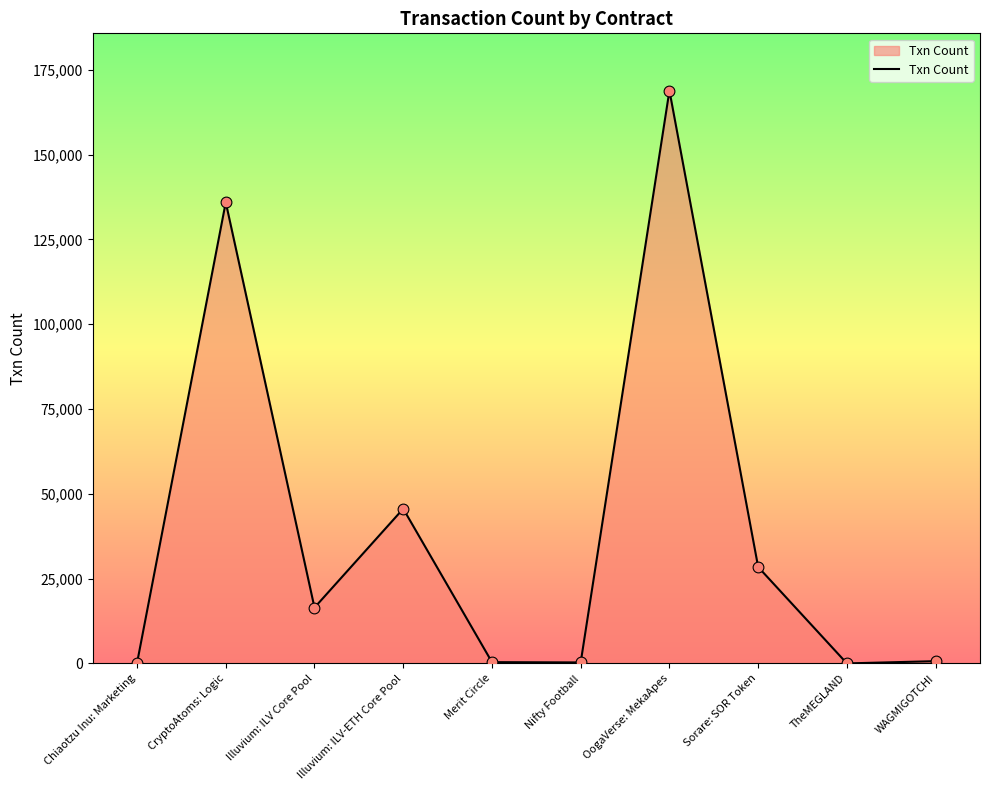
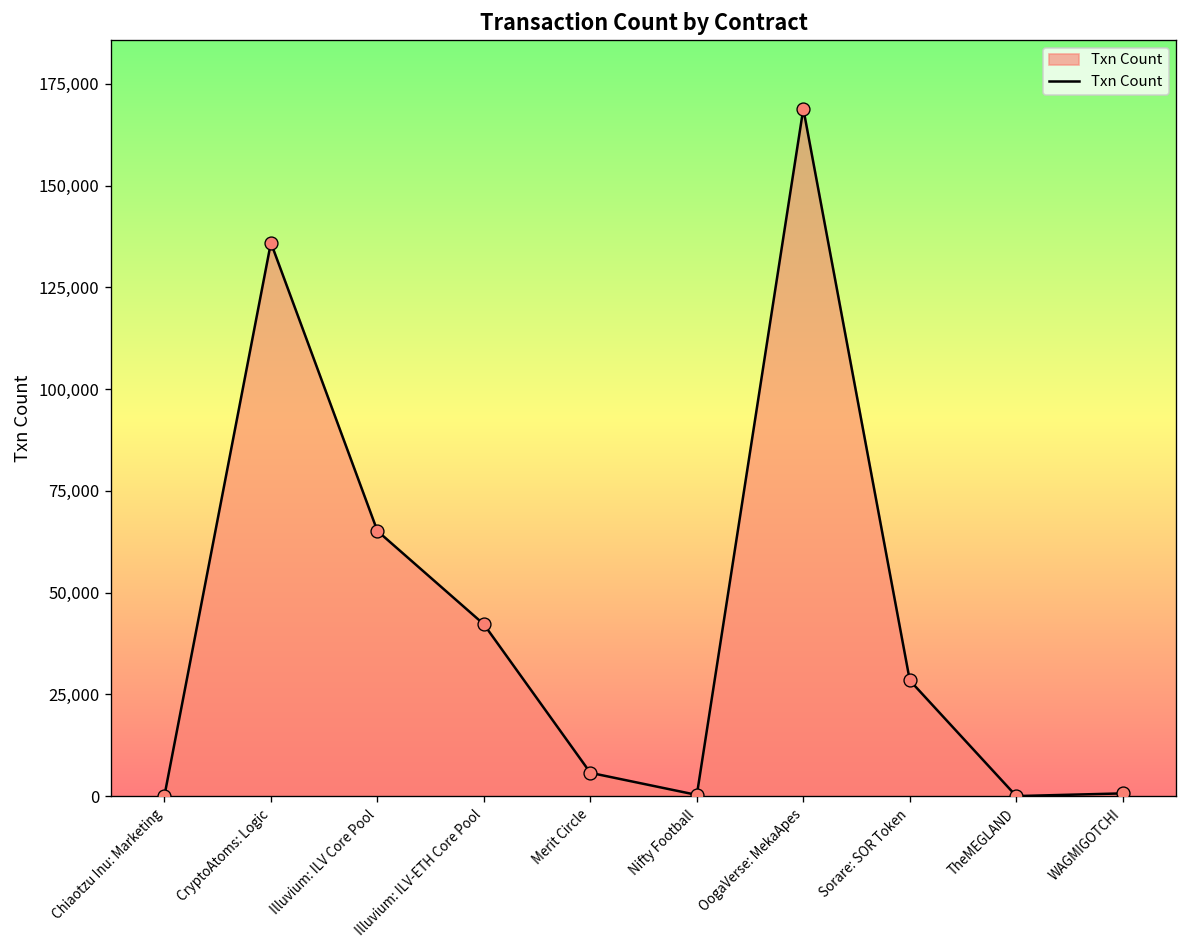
Illuvium: ILV Core Pool: 16,000 -> 65,000
Illuvium: ILV-ETH Core Pool: 46,000 -> 42,000
Merit Circle: 0 -> 6,000
